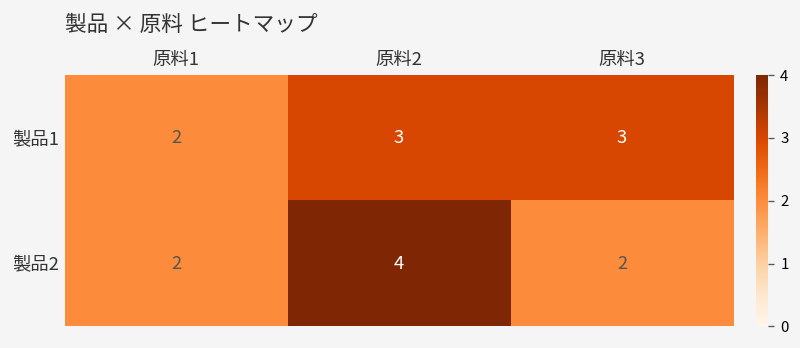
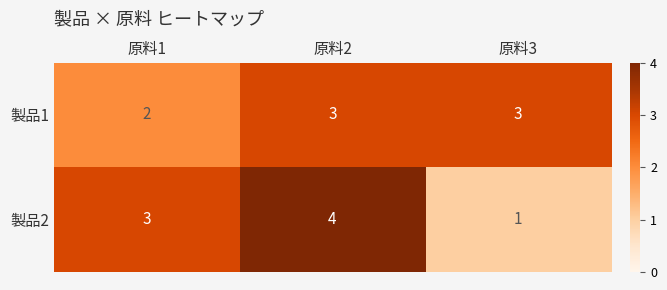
製品2, 原料1: 2 -> 3
製品2, 原料3: 2 -> 1
